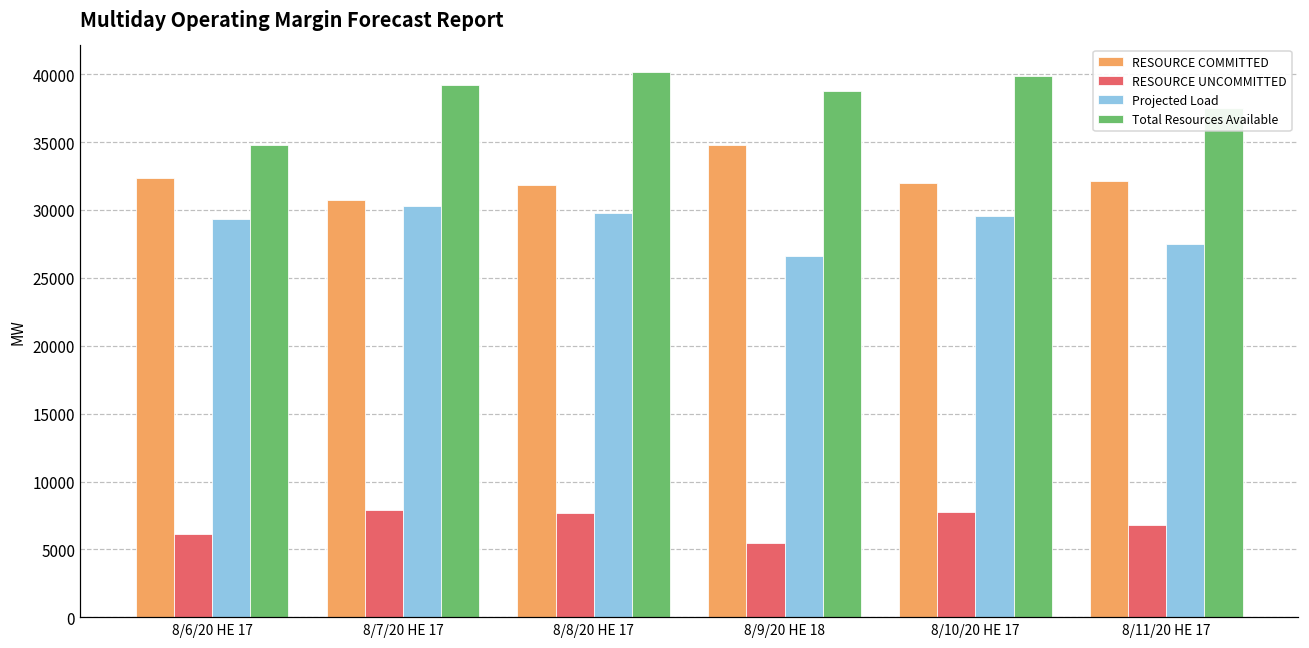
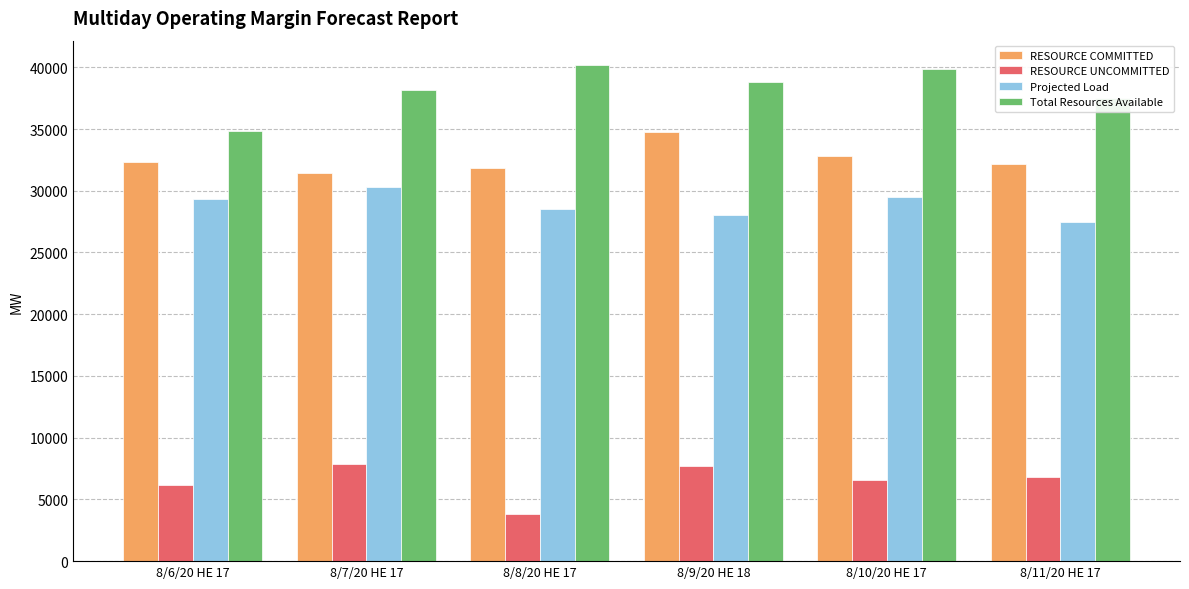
RESOURCE COMMITTED, 8/7/20 HE 17: 30700 -> 31500
Total Resources Available, 8/7/20 HE 17: 39200 -> 38200
RESOURCE UNCOMMITTED, 8/8/20 HE 17: 7700 -> 3800
Projected Load, 8/8/20 HE 17: 29800 -> 28500
RESOURCE UNCOMMITTED, 8/9/20 HE 18: 5500 -> 7700
Projected Load, 8/9/20 HE 18: 26600 -> 28000
RESOURCE COMMITTED, 8/10/20 HE 17: 32000 -> 32800
RESOURCE UNCOMMITTED, 8/10/20 HE 17: 7700 -> 6500
